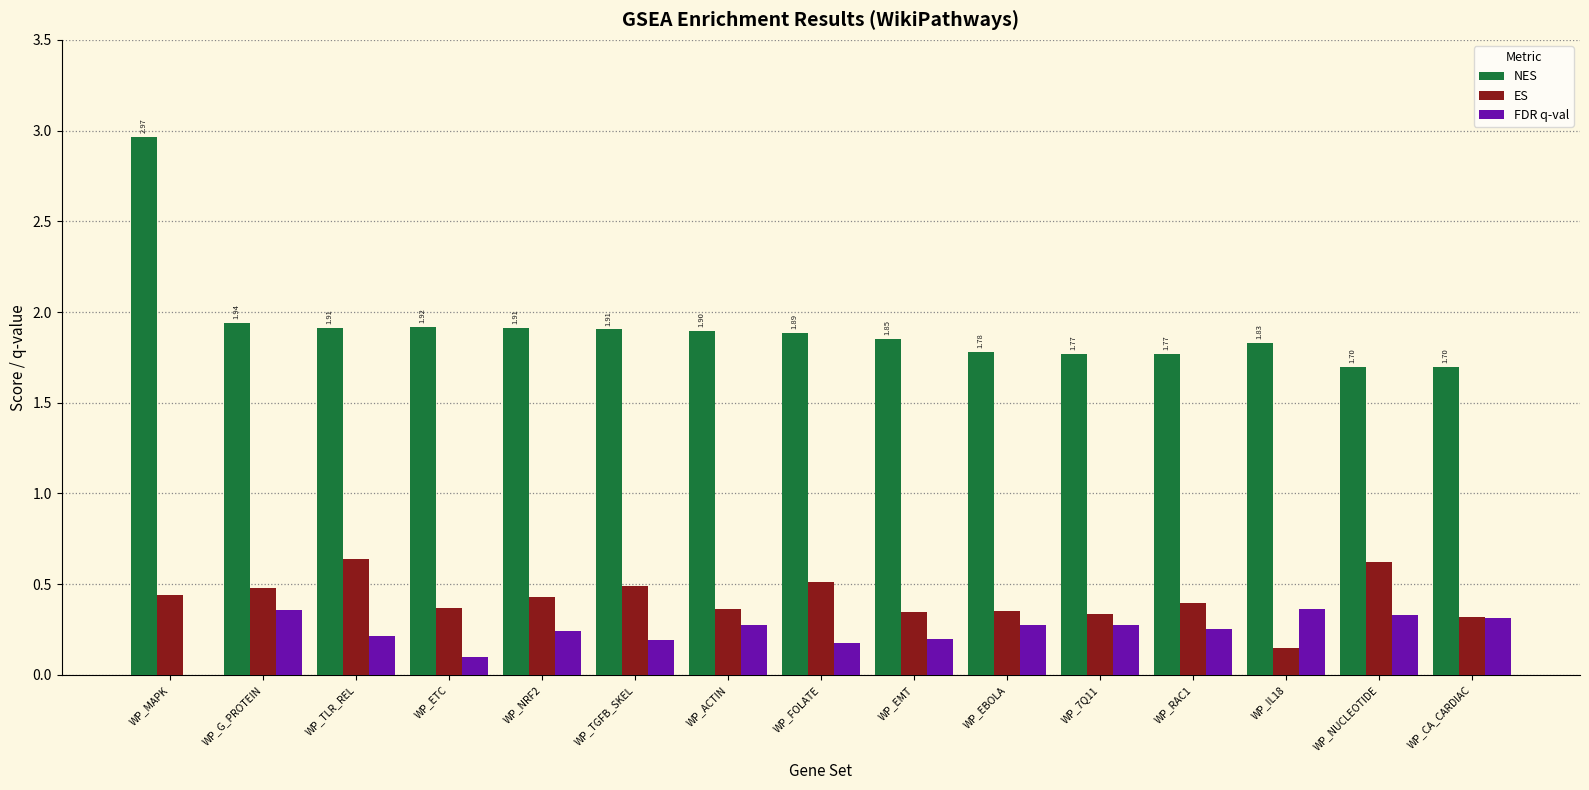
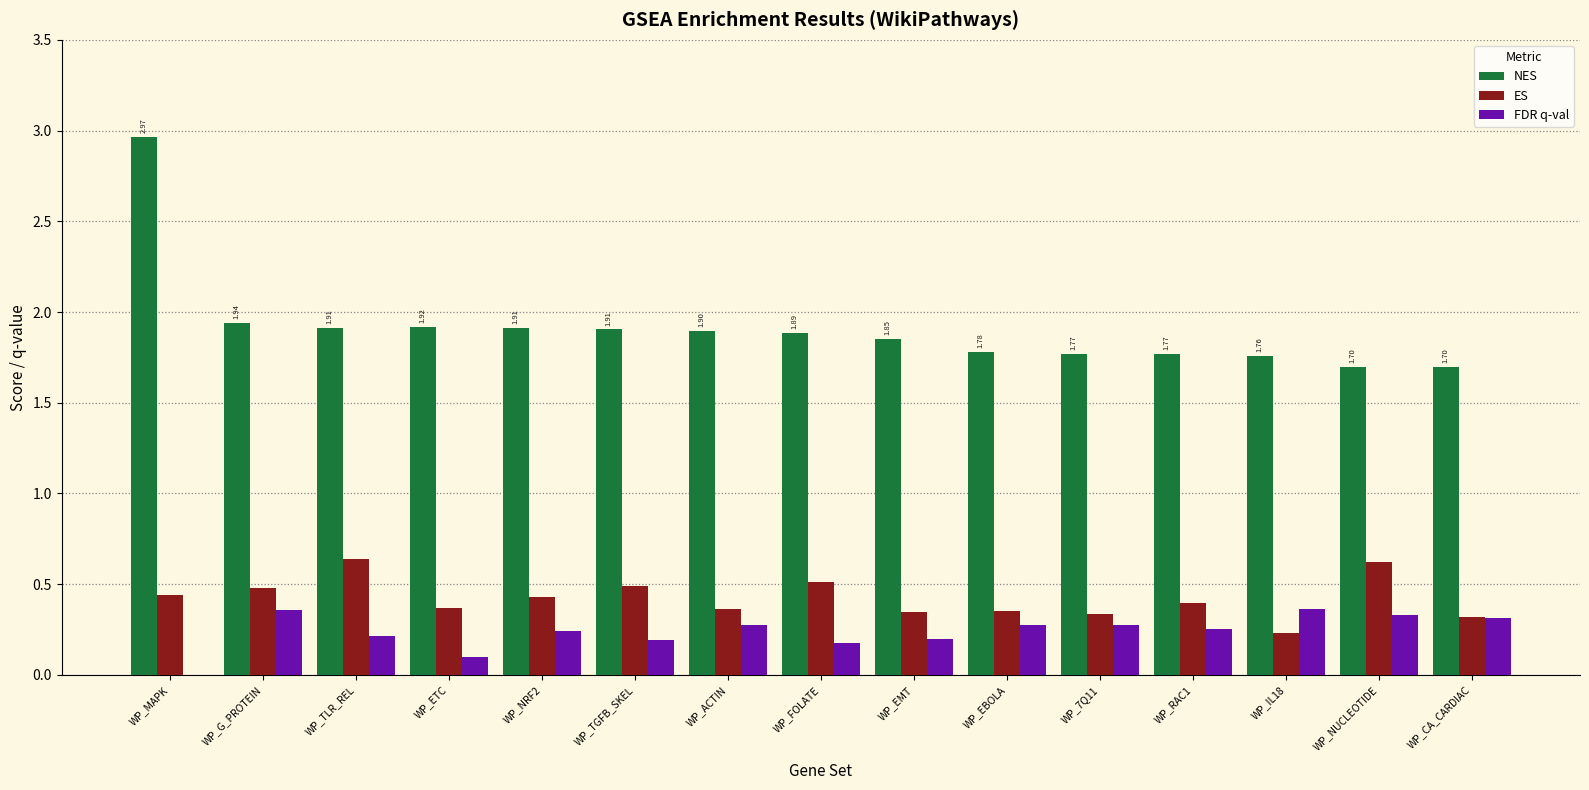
NES, WP_IL18: 1.83 -> 1.76
ES, WP_IL18: 0.15 -> 0.23
